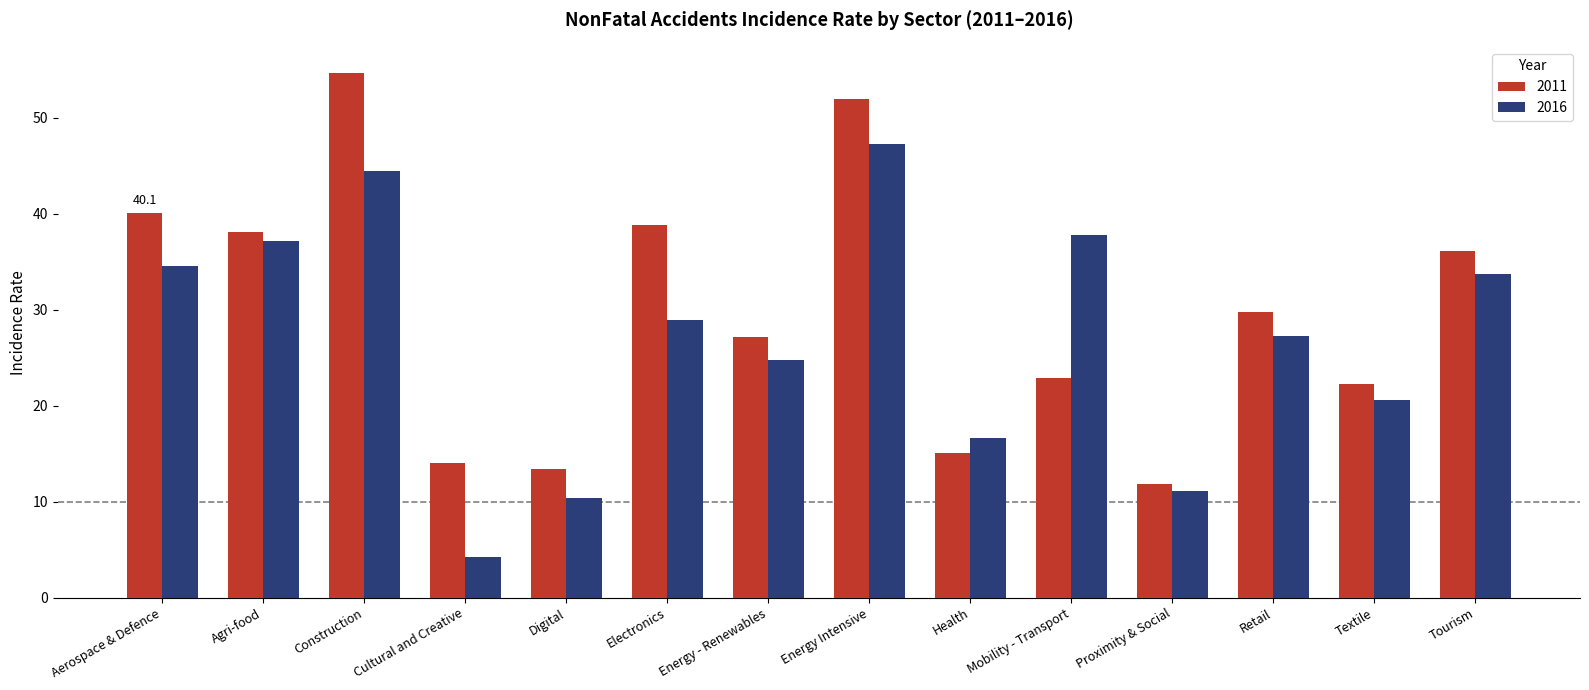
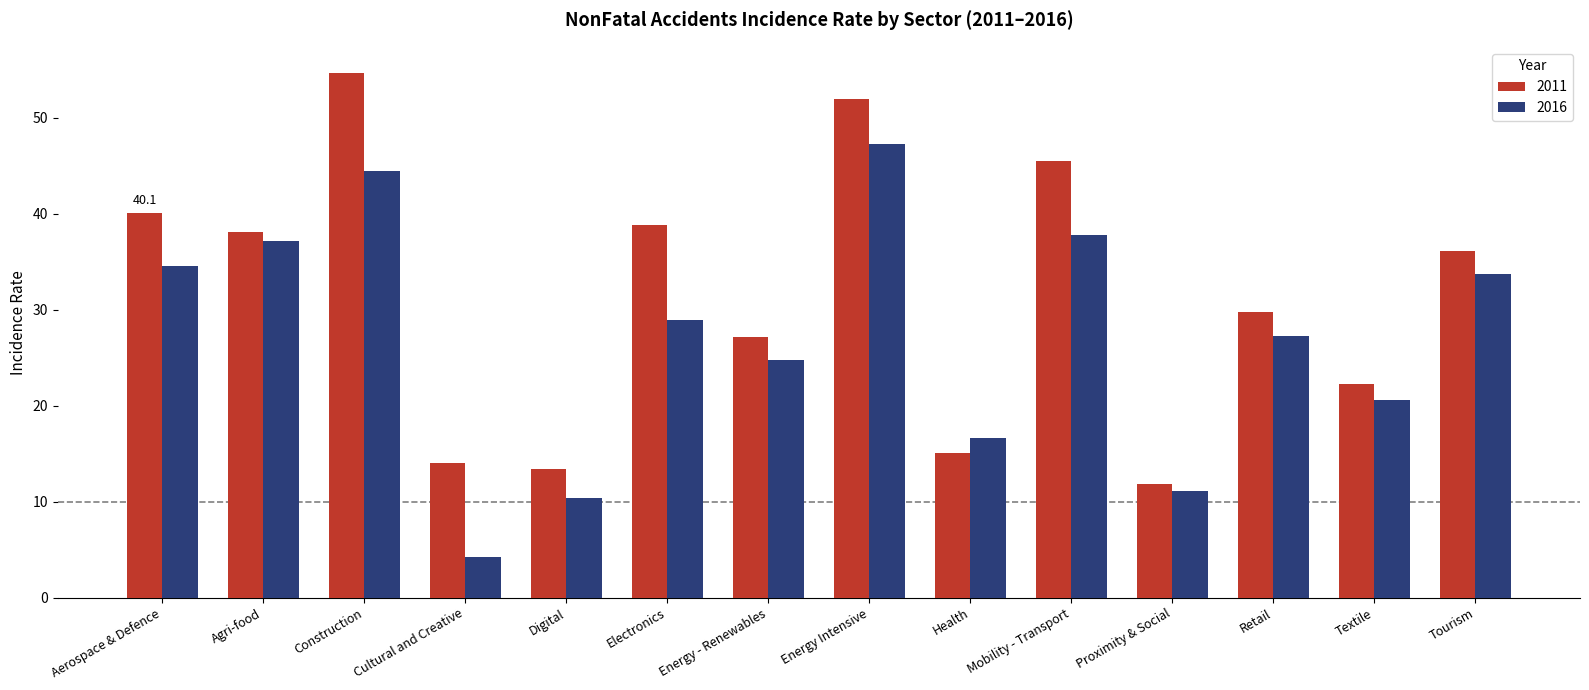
2011, Mobility - Transport: 23 -> 45
